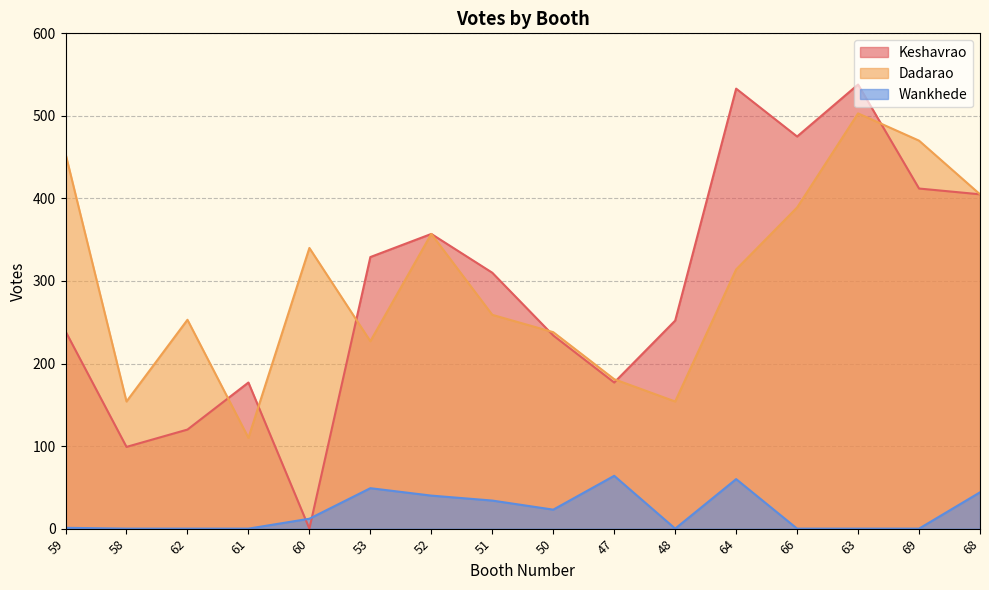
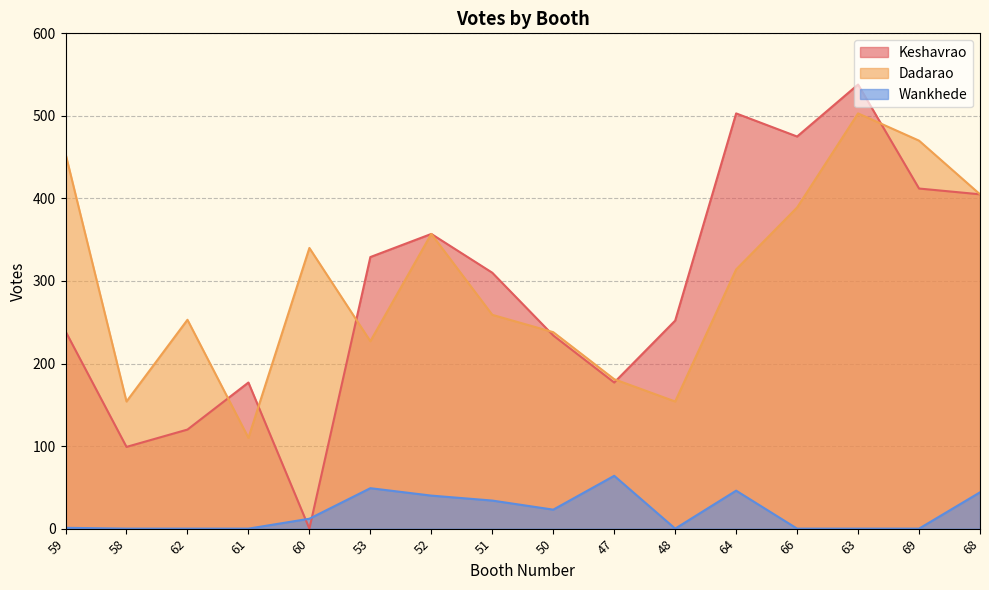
Keshavrao, 64: 530 -> 500
Wankhede, 64: 60 -> 50
